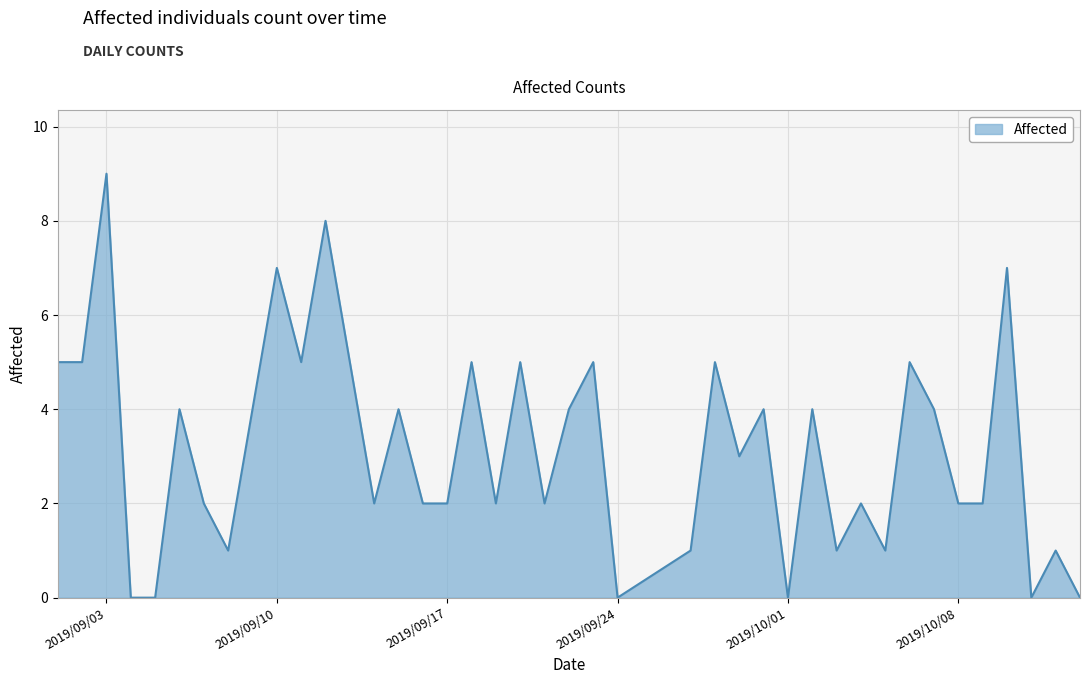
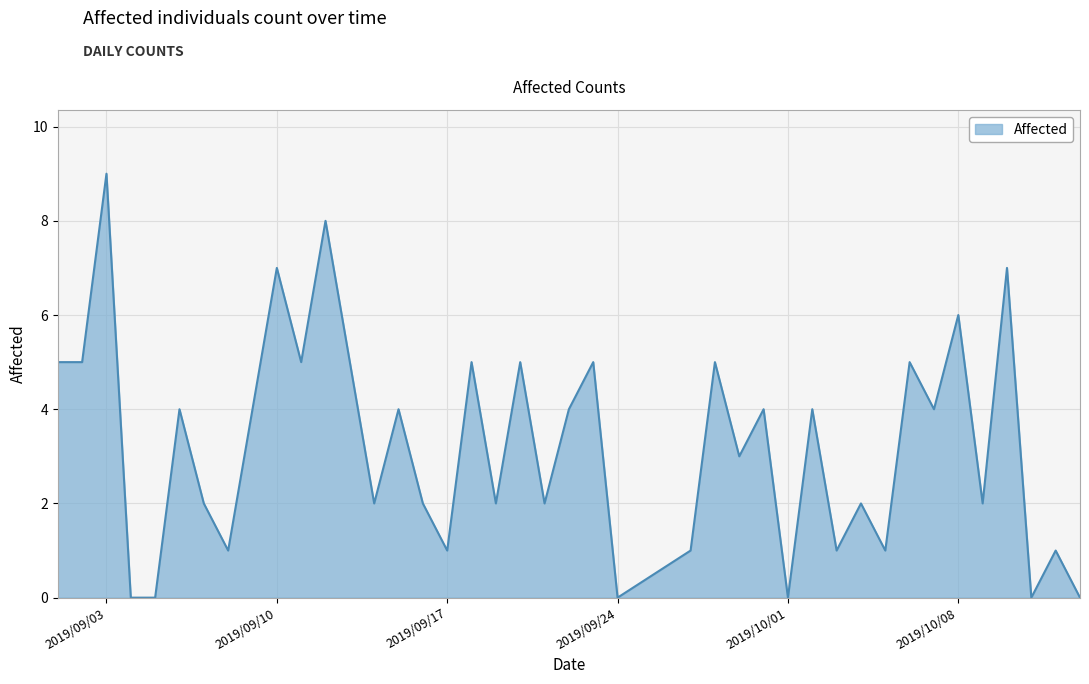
2019/09/17: 2 -> 1
2019/10/08: 2 -> 6
